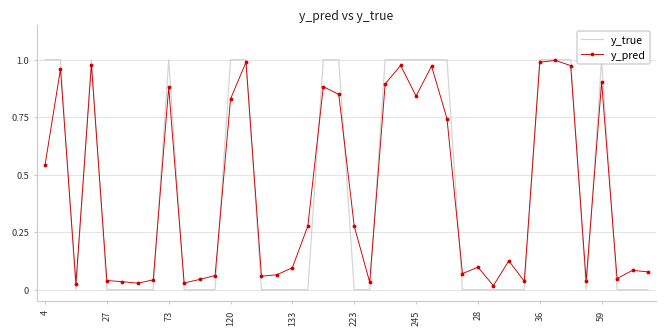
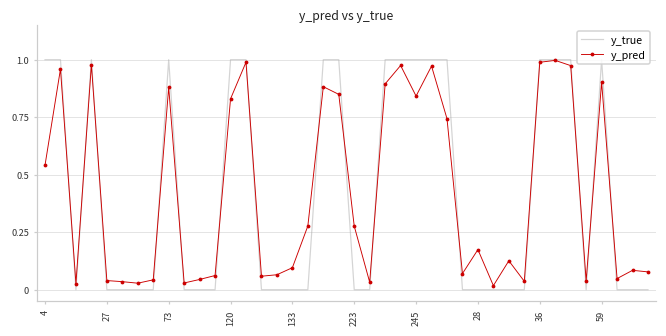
y_pred, 28: 0.10 -> 0.17
